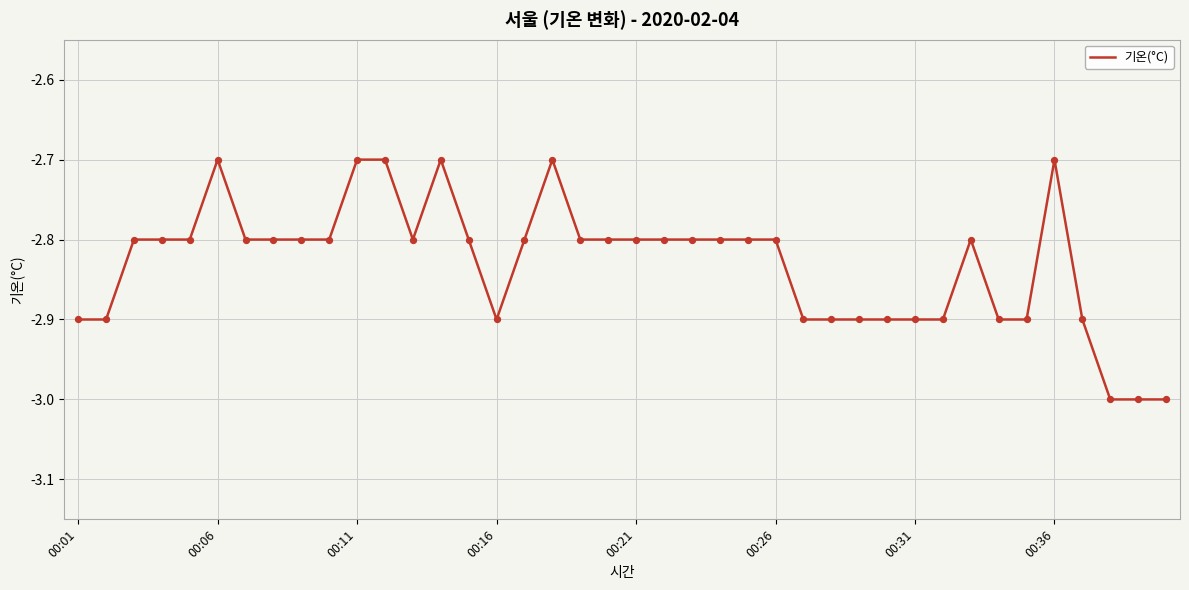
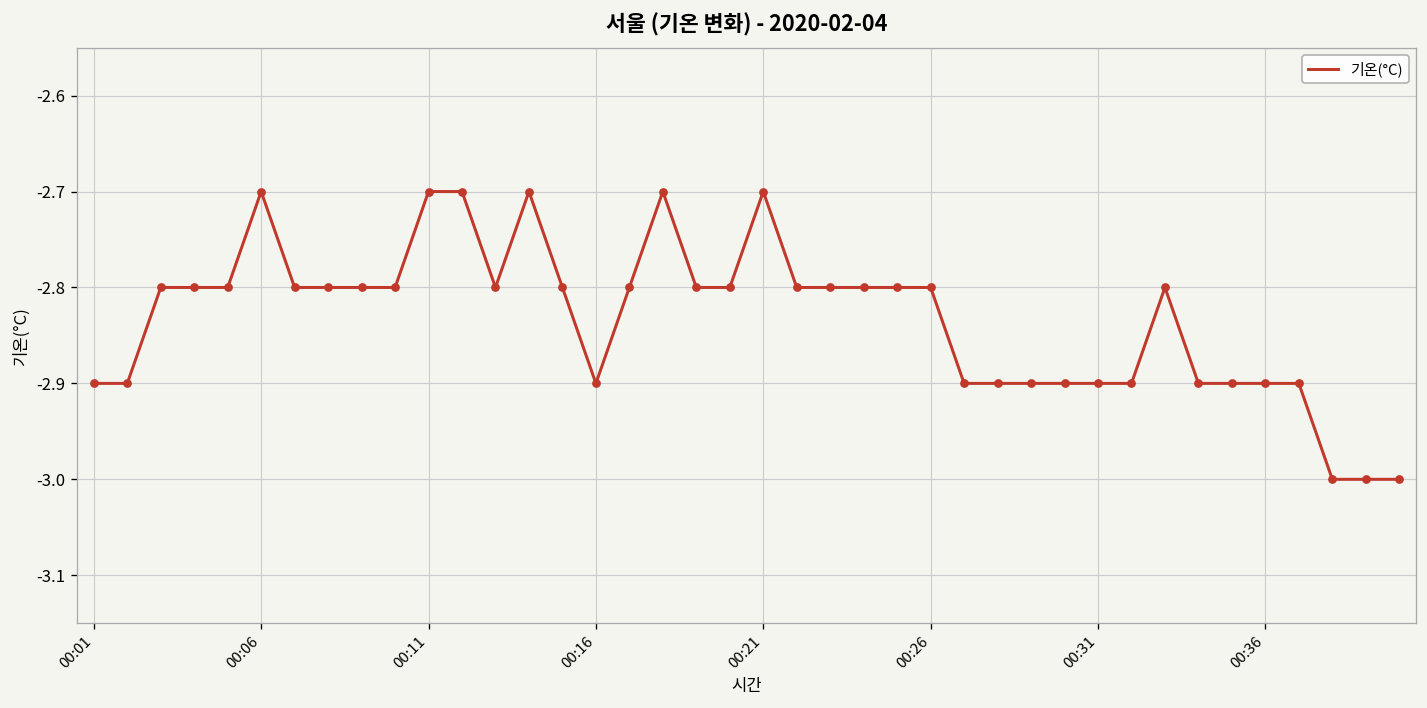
00:21: -2.8 -> -2.7
00:36: -2.7 -> -2.9
